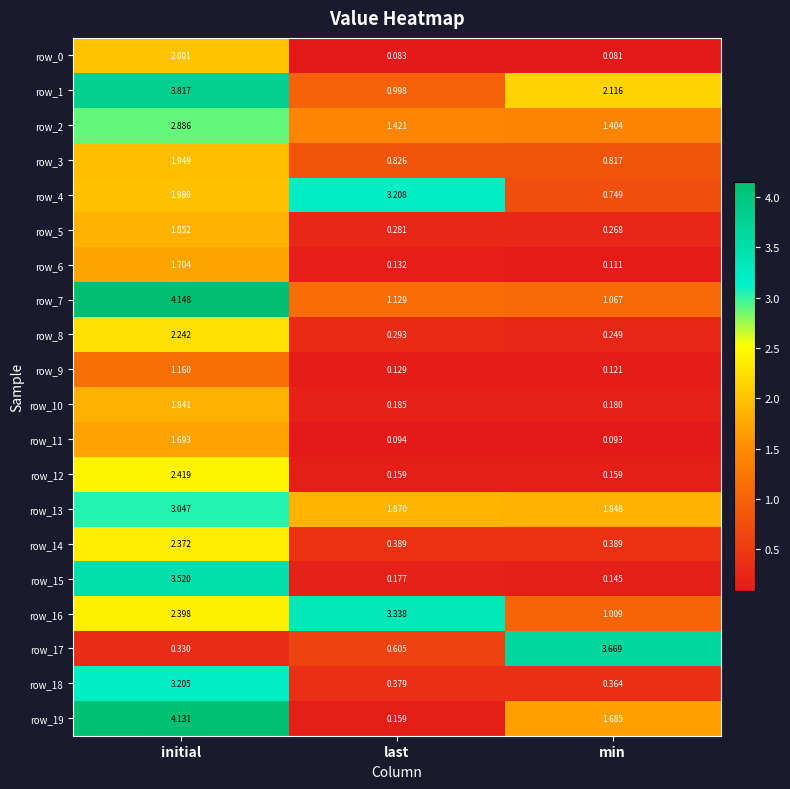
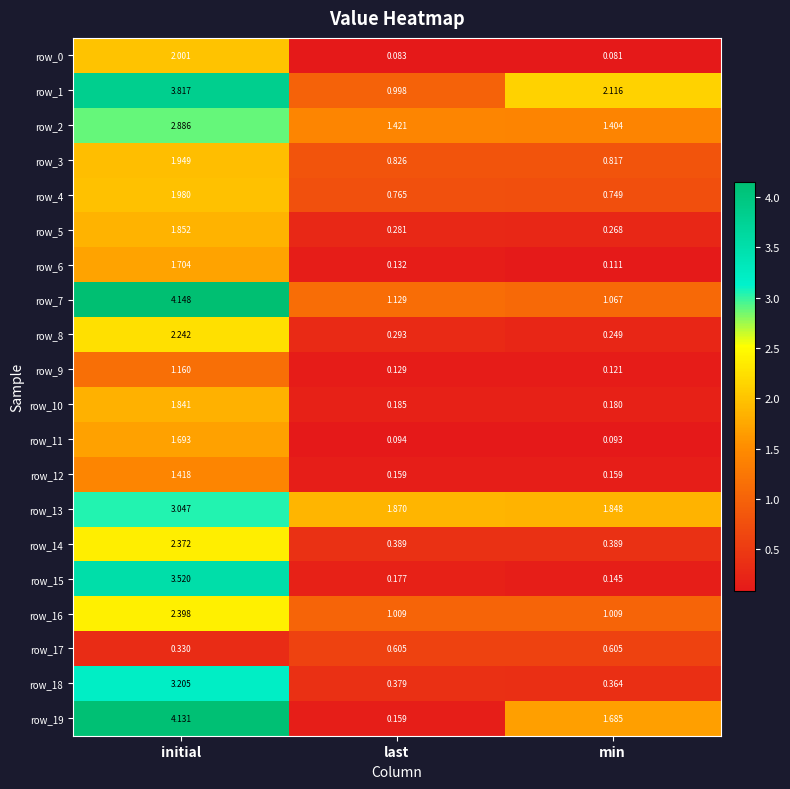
row_4, last: 3.208 -> 0.765
row_12, initial: 2.419 -> 1.418
row_16, last: 3.338 -> 1.009
row_17, min: 3.669 -> 0.605
